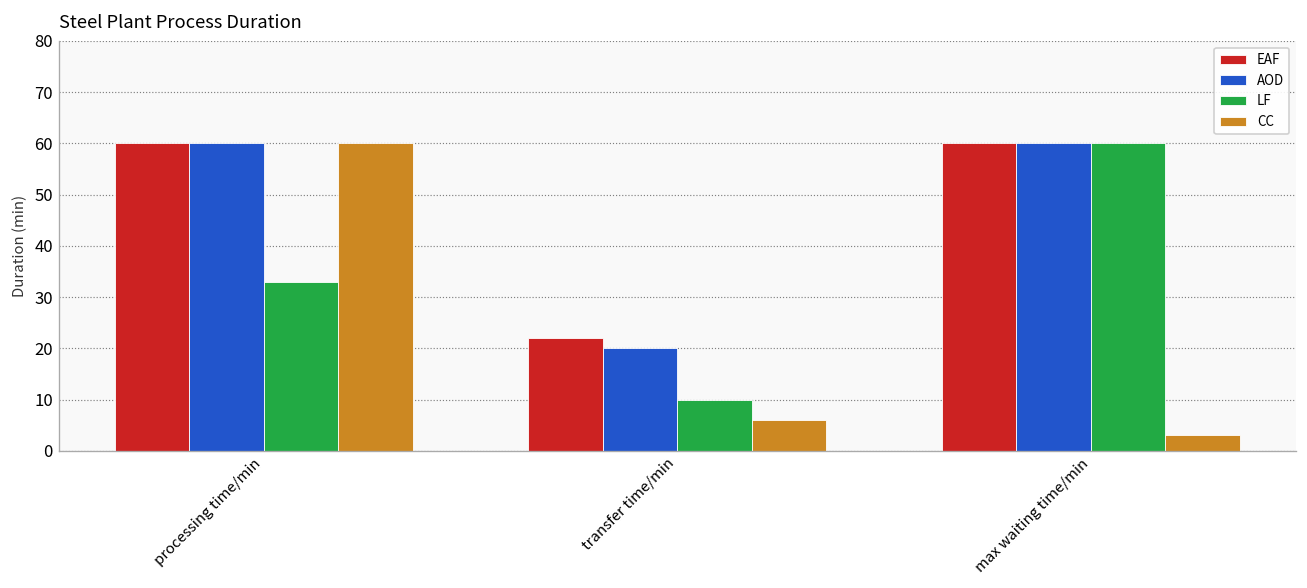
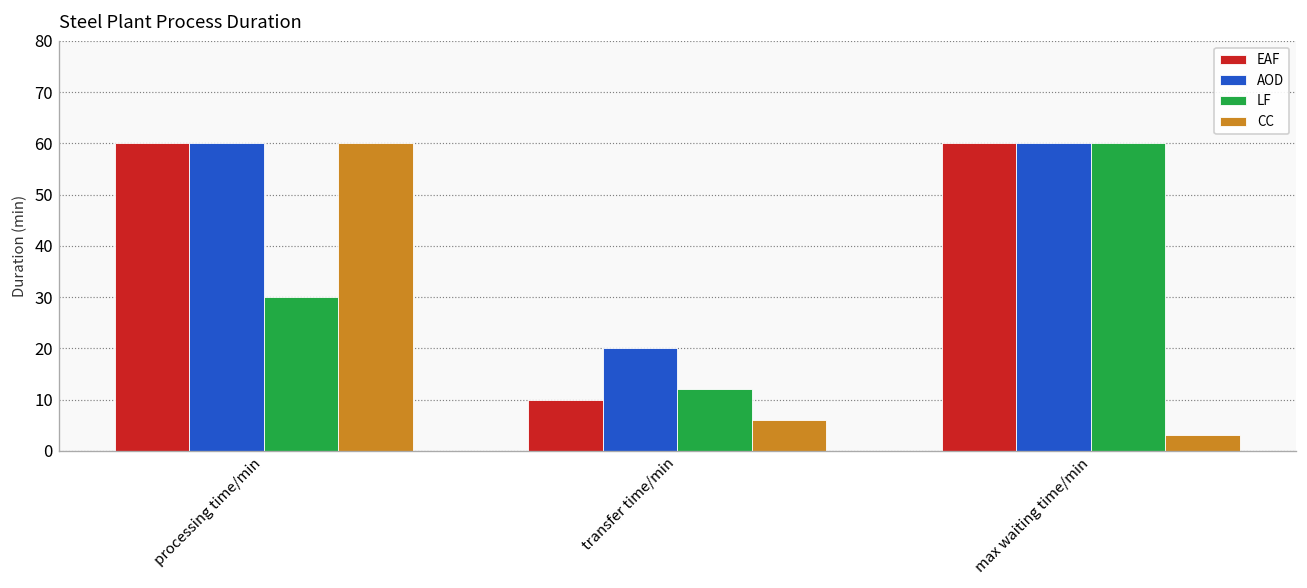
LF, processing time/min: 33 -> 30
EAF, transfer time/min: 22 -> 10
LF, transfer time/min: 10 -> 12
